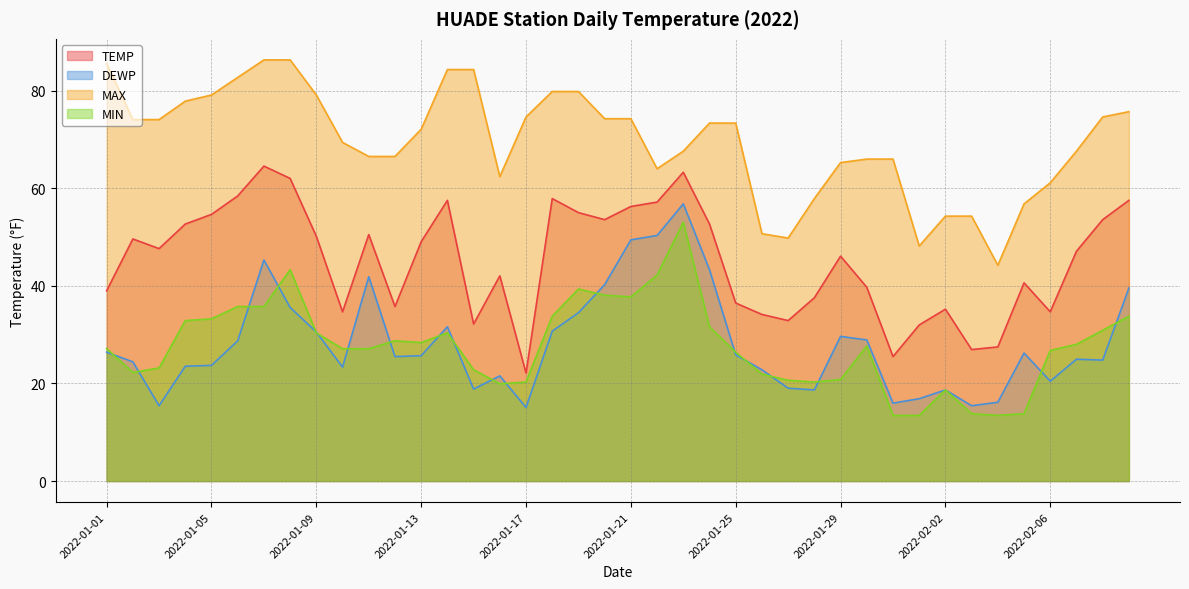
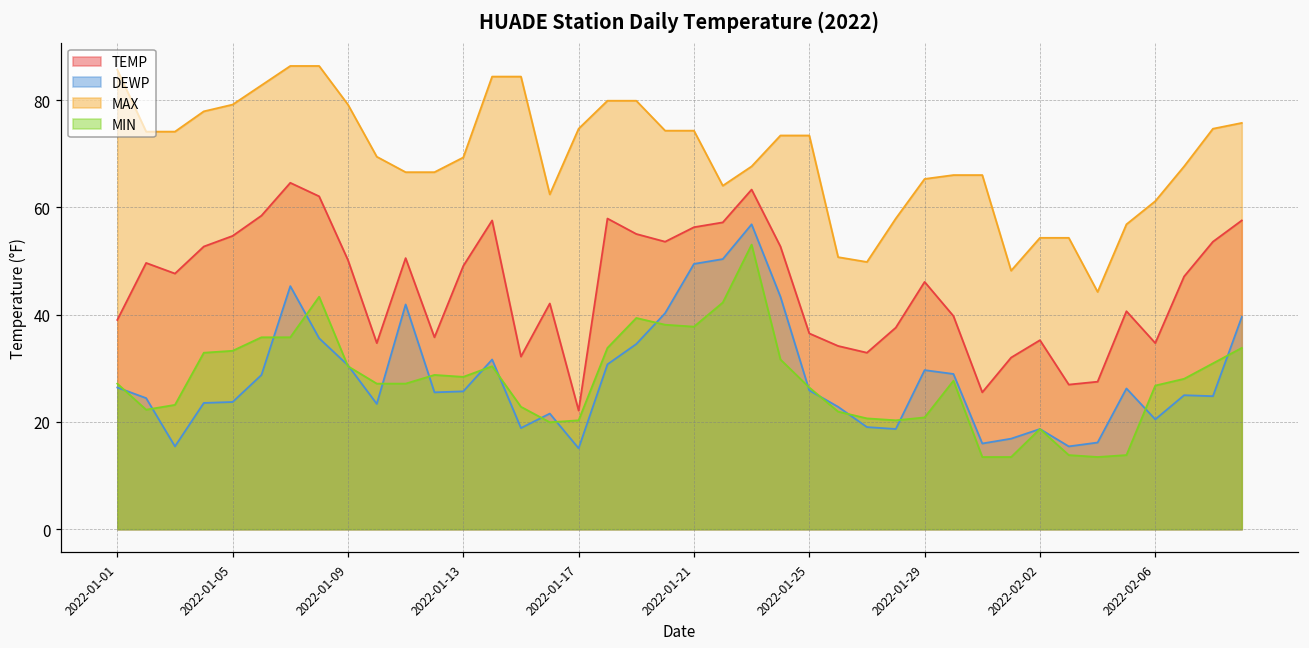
MAX, 2022-01-13: 72 -> 69
